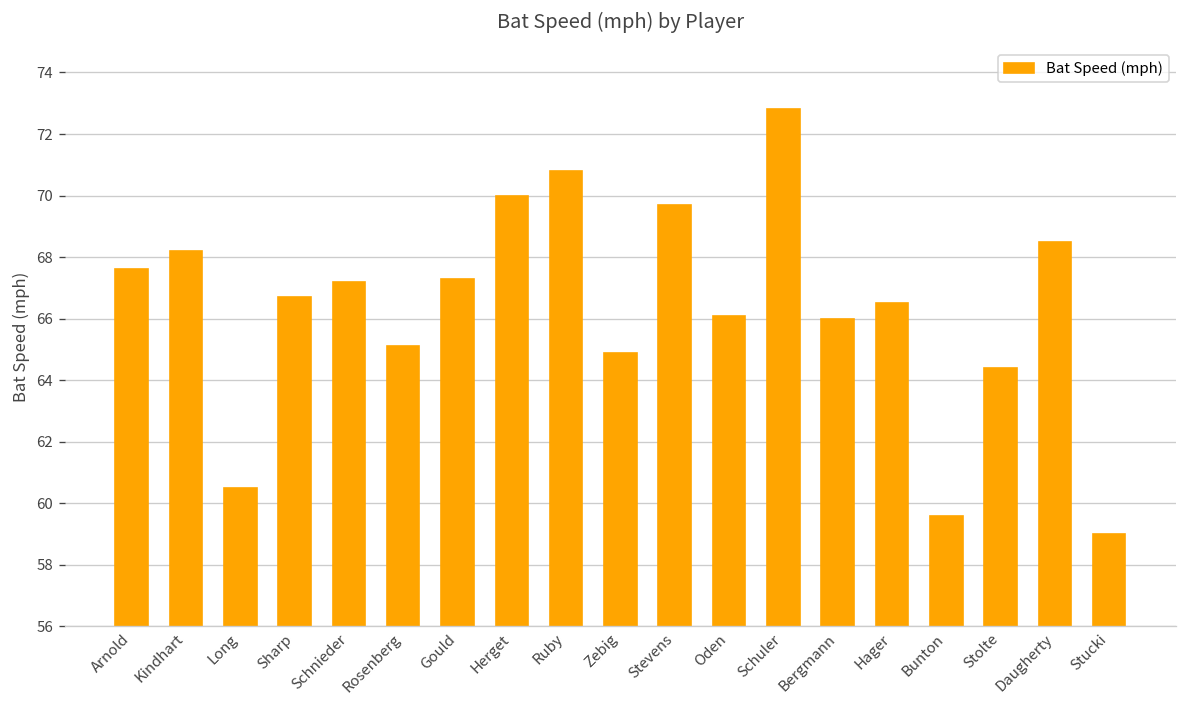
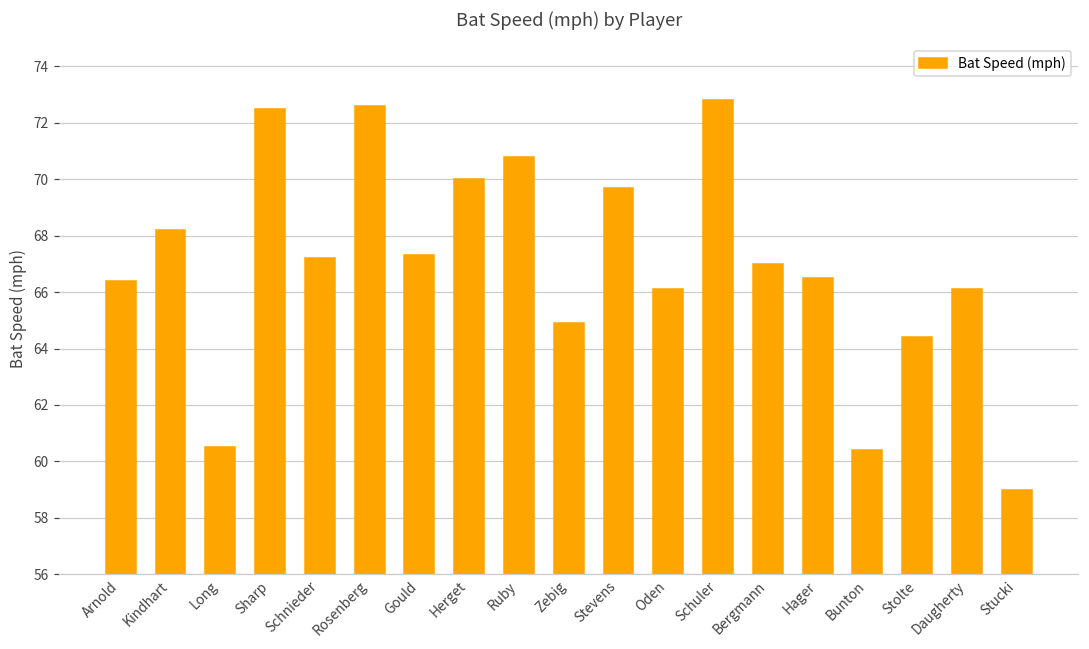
Arnold: 67.6 -> 66.4
Sharp: 66.7 -> 72.5
Rosenberg: 65.1 -> 72.6
Bergmann: 66 -> 67
Bunton: 59.6 -> 60.4
Daugherty: 68.5 -> 66.1
